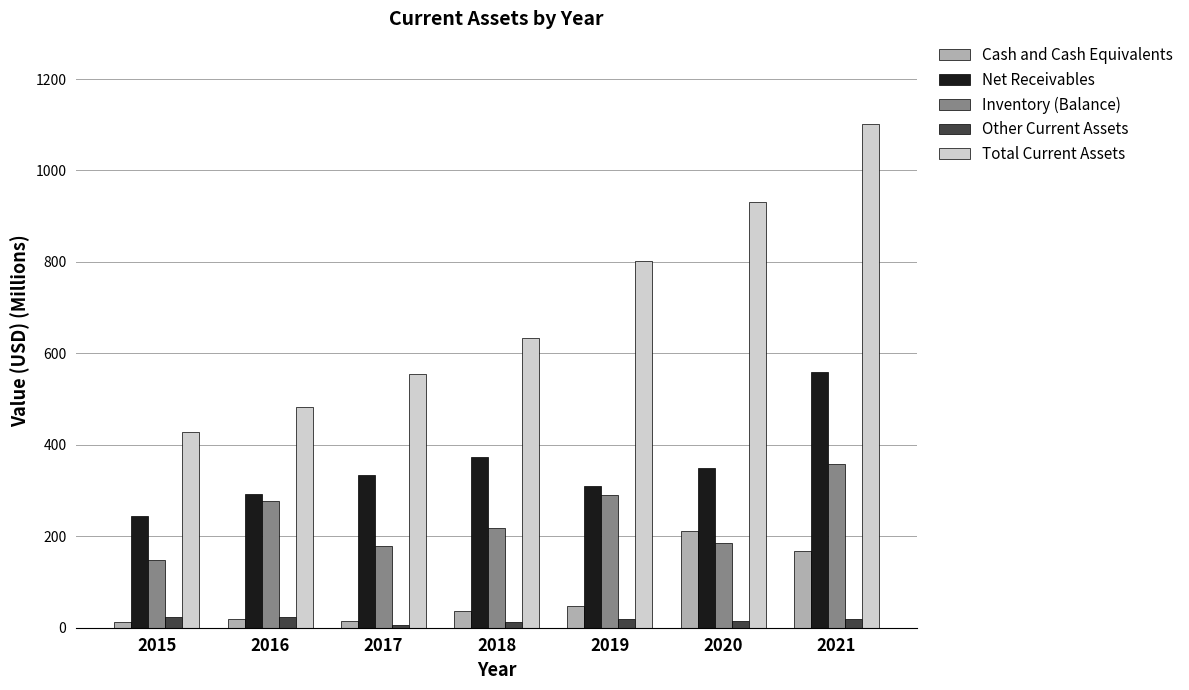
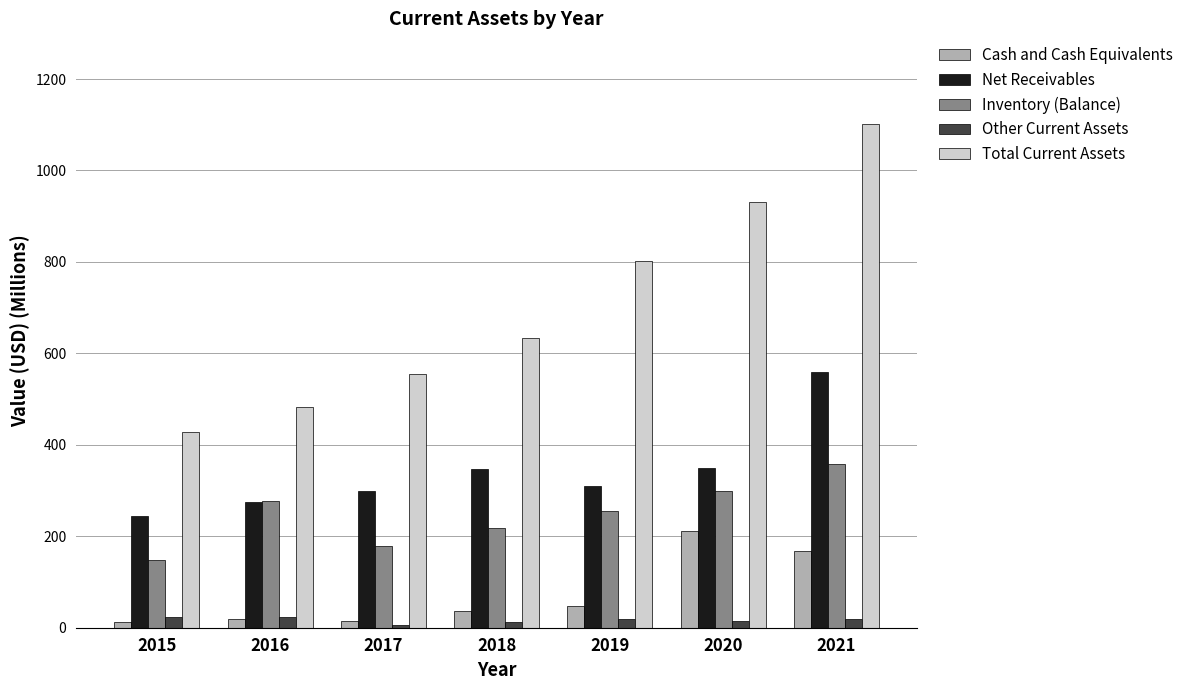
Net Receivables, 2016: 290 -> 270
Net Receivables, 2017: 330 -> 300
Net Receivables, 2018: 370 -> 350
Inventory (Balance), 2019: 290 -> 260
Inventory (Balance), 2020: 180 -> 300
